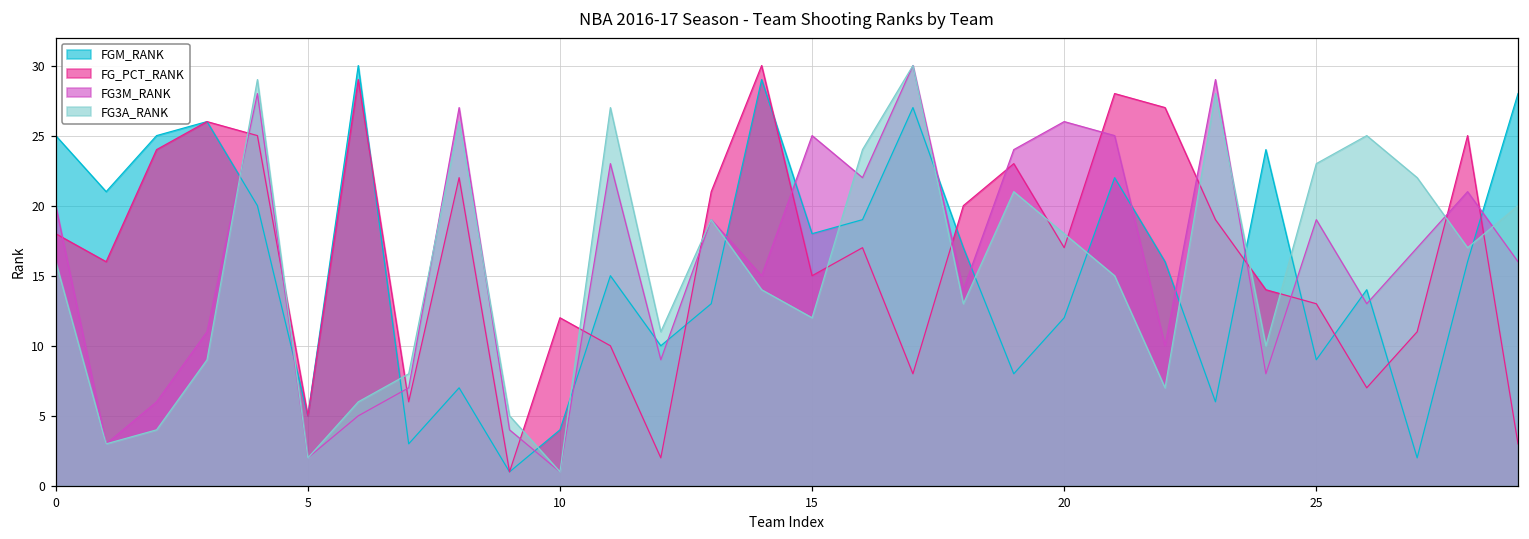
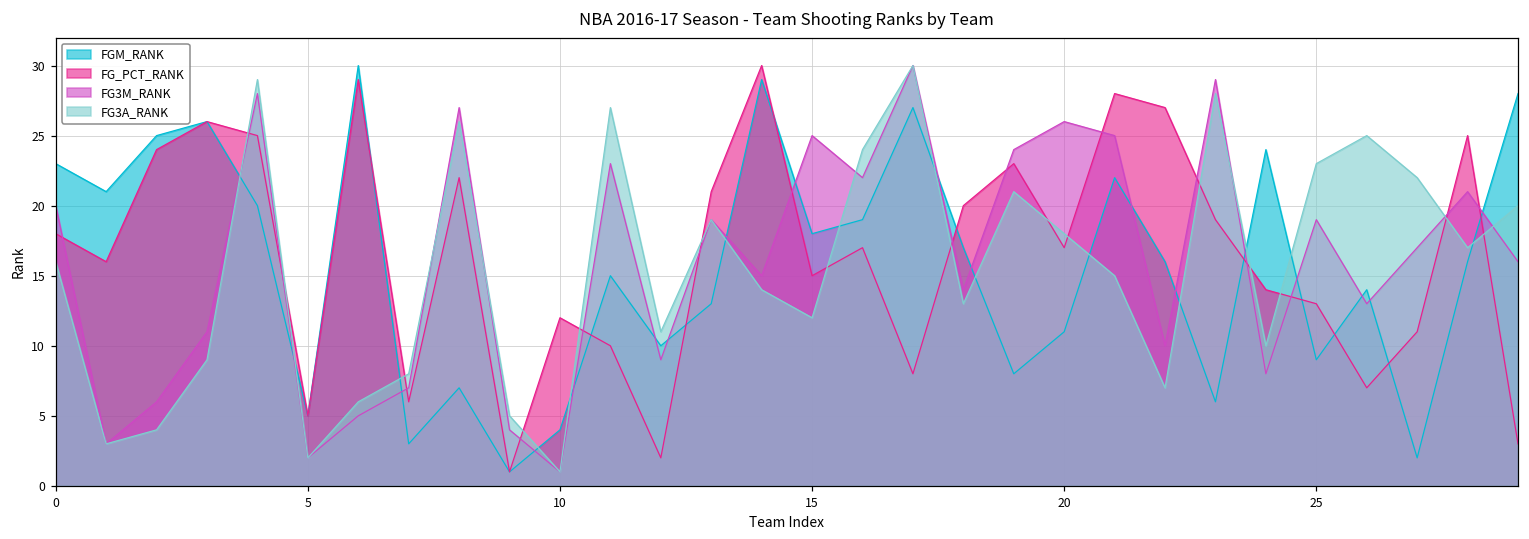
FGM_RANK, 0: 25 -> 23
FGM_RANK, 20: 12 -> 11
